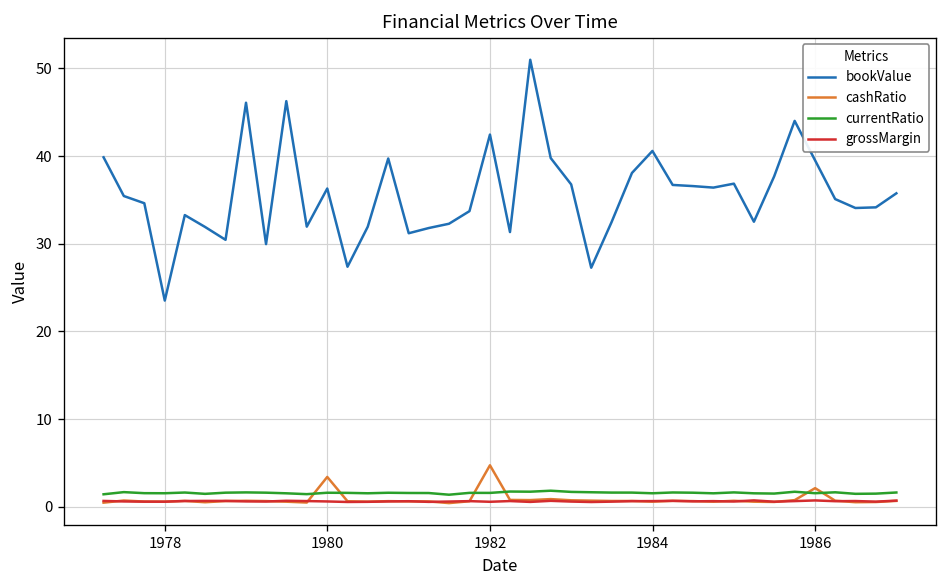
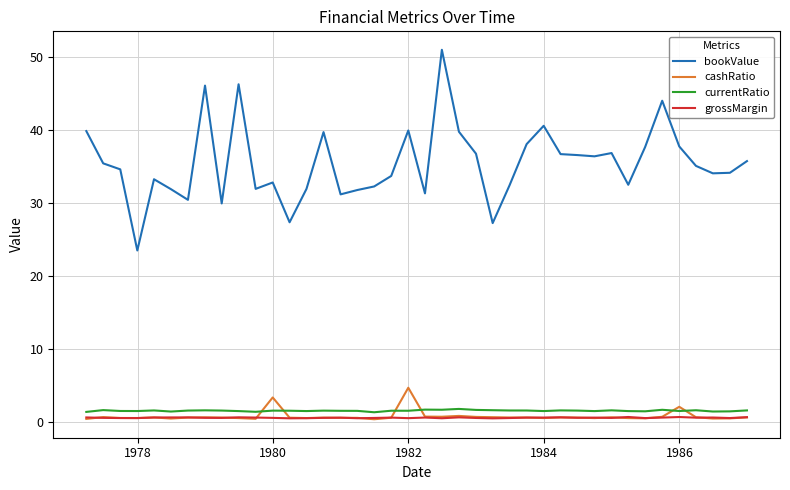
bookValue, 1980: 36 -> 33
bookValue, 1982: 42 -> 40
bookValue, 1986: 40 -> 38
